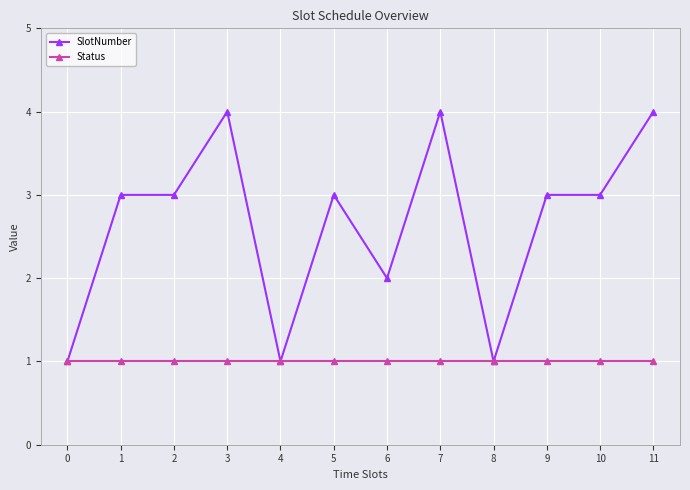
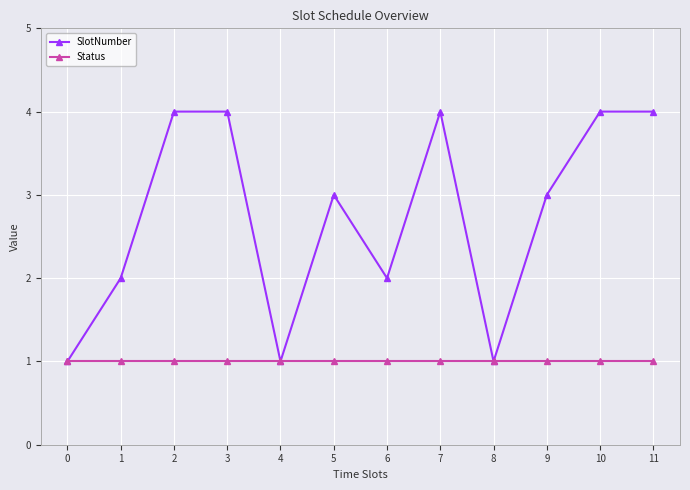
SlotNumber, 1: 3 -> 2
SlotNumber, 2: 3 -> 4
SlotNumber, 10: 3 -> 4
